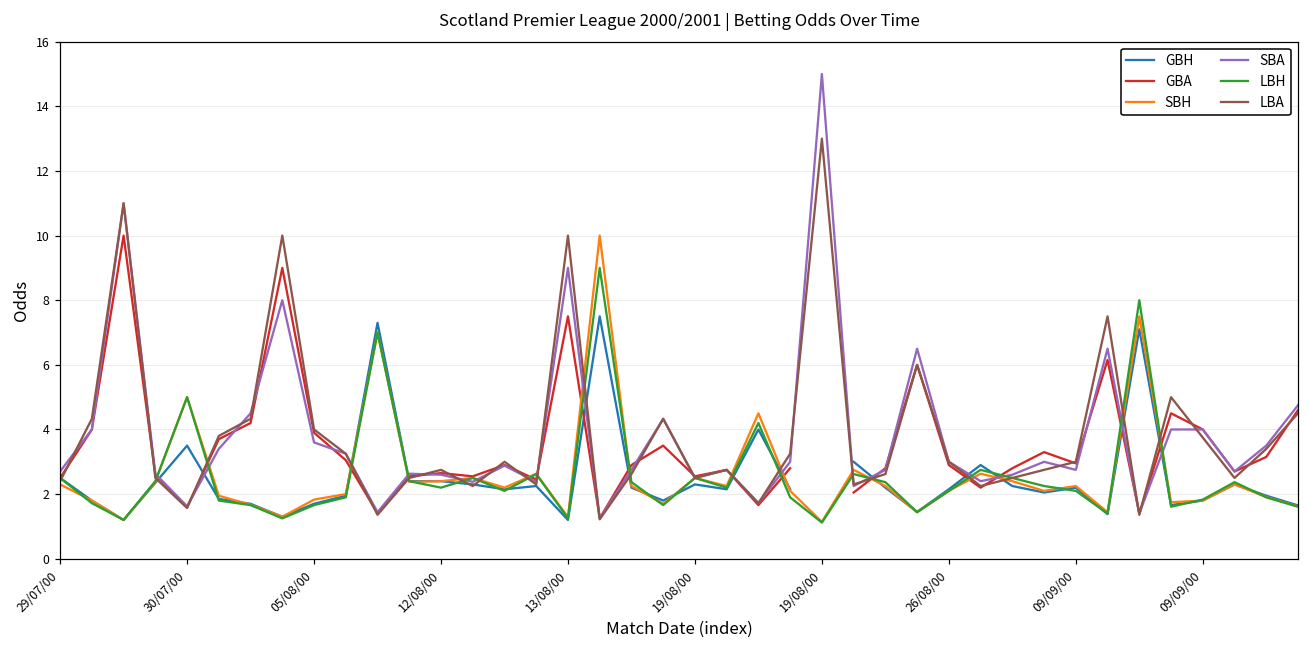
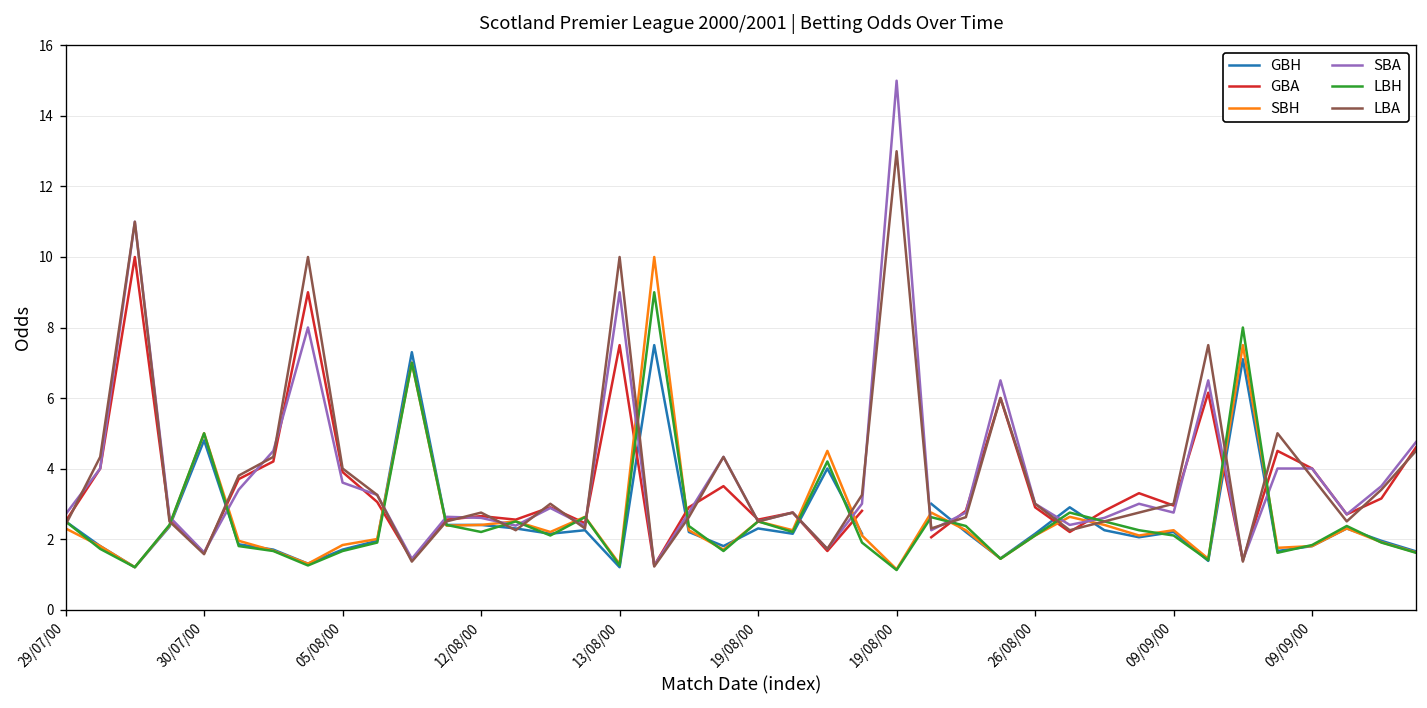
GBH, 30/07/00: 3.5 -> 4.8
